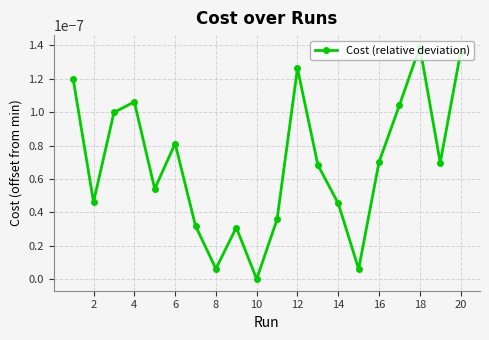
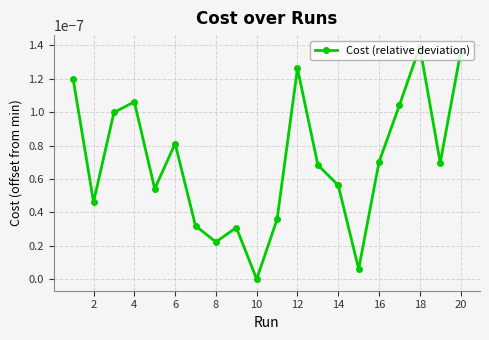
8: 0.000000006 -> 0.000000022
14: 0.000000045 -> 0.000000056
